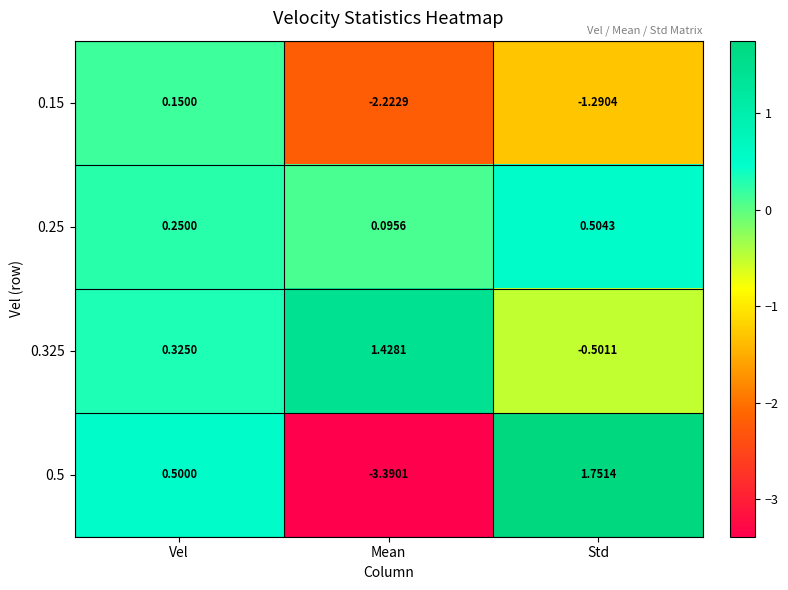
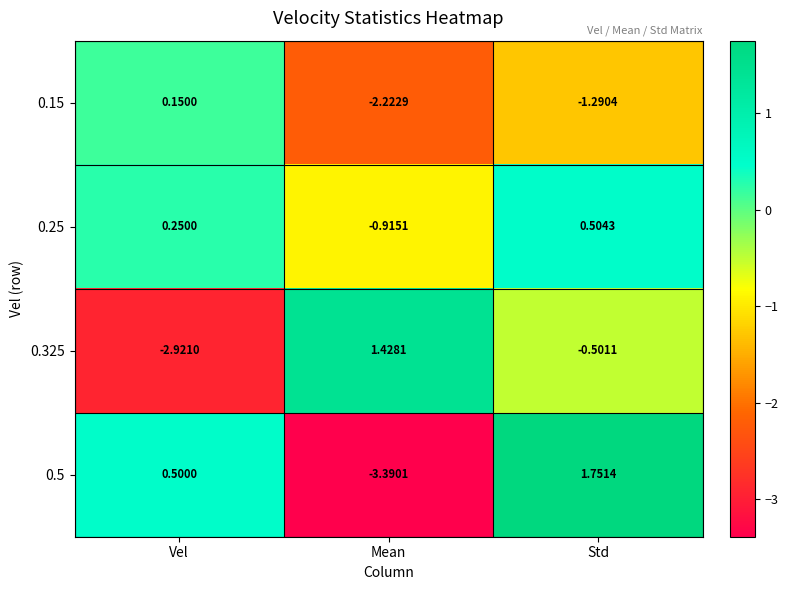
0.25, Mean: 0.0956 -> -0.9151
0.325, Vel: 0.3250 -> -2.9210
